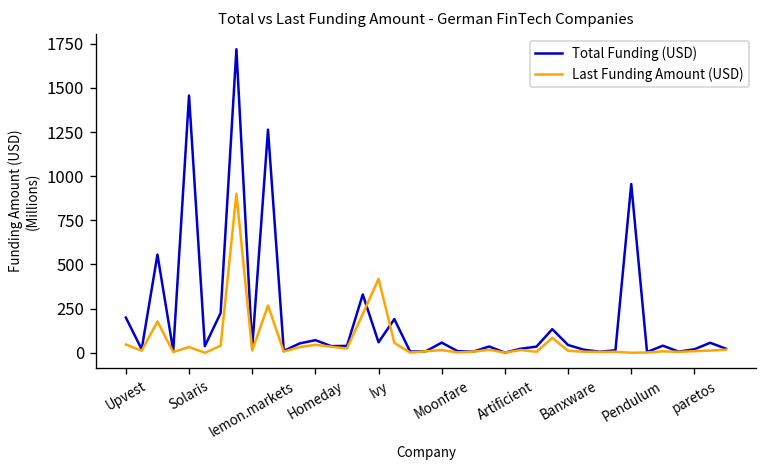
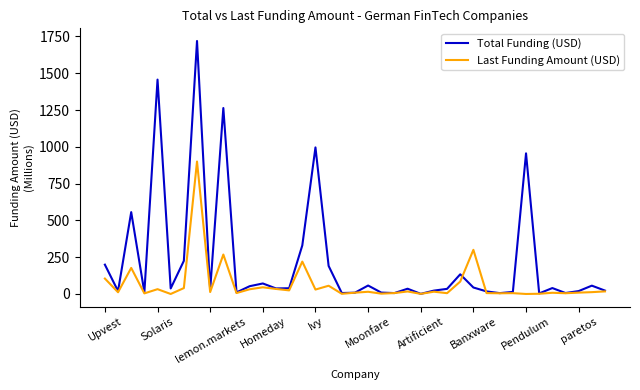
Last Funding Amount (USD), Upvest: 50 -> 100
Total Funding (USD), Ivy: 60 -> 1000
Last Funding Amount (USD), Ivy: 420 -> 30
Last Funding Amount (USD), Banxware: 10 -> 300
